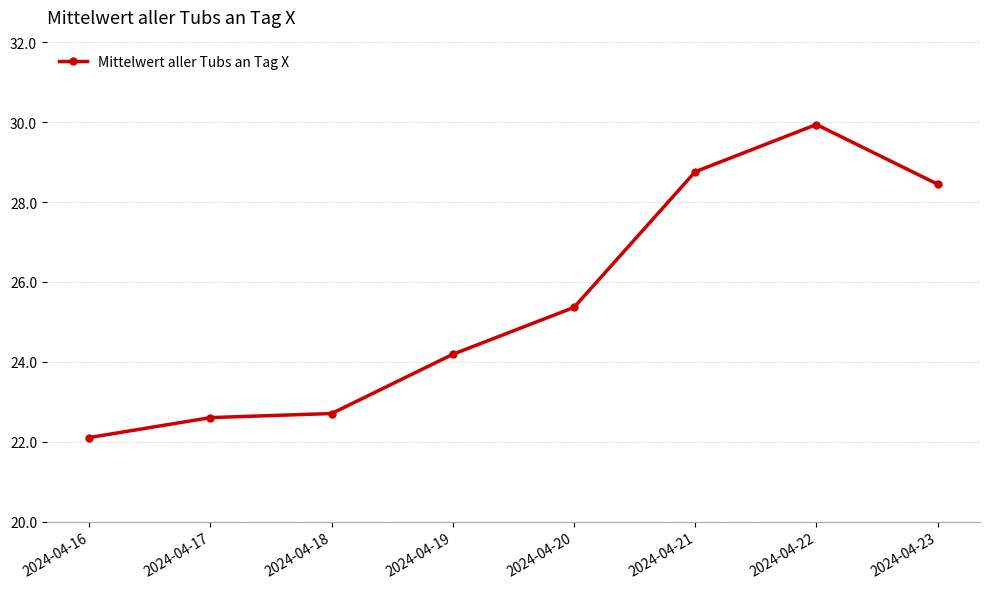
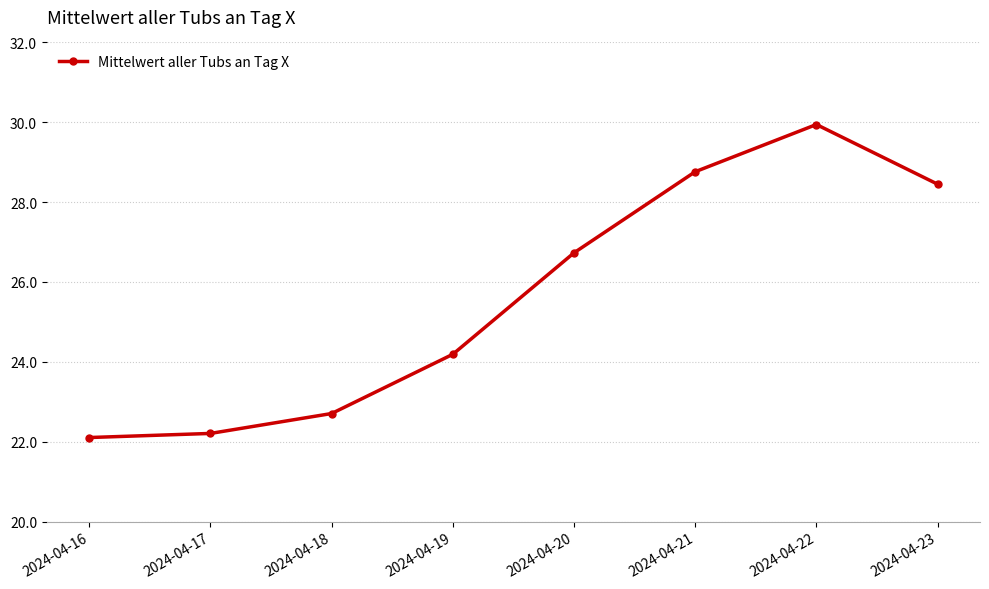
2024-04-17: 22.6 -> 22.2
2024-04-20: 25.4 -> 26.7
